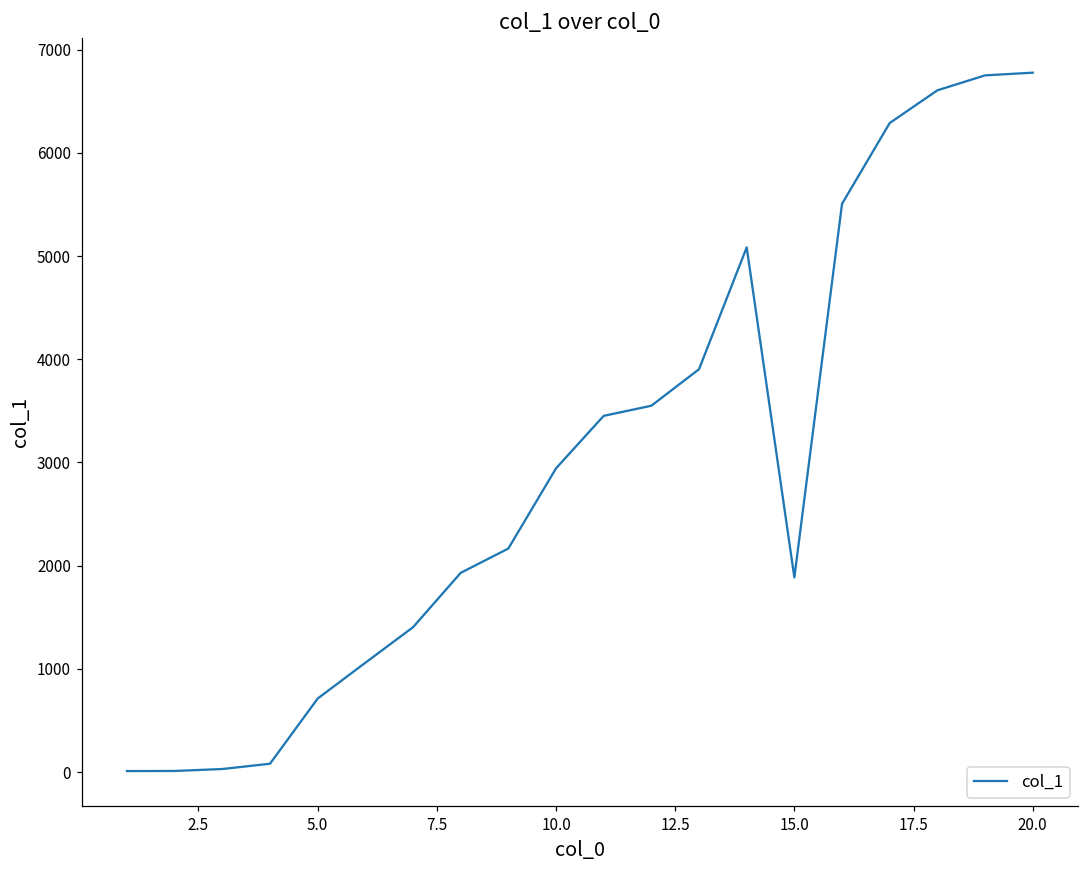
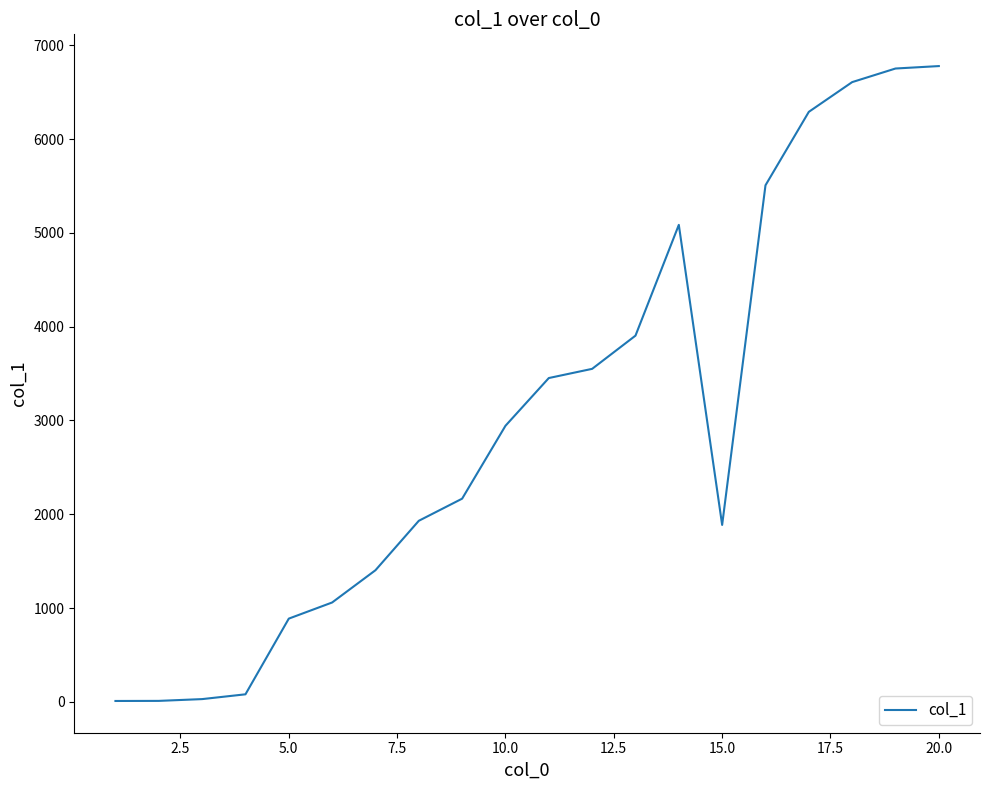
5.0: 700 -> 900
